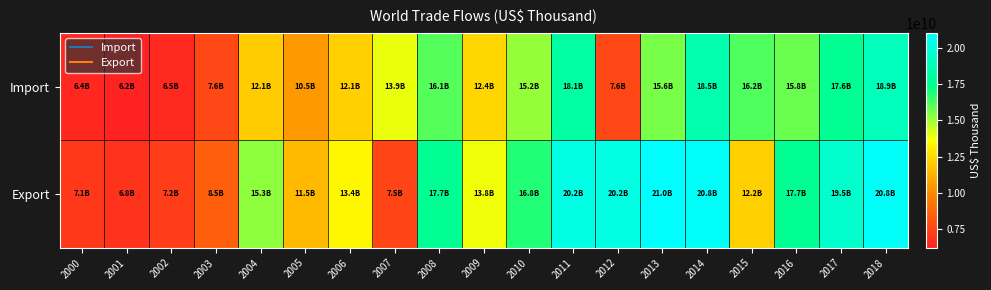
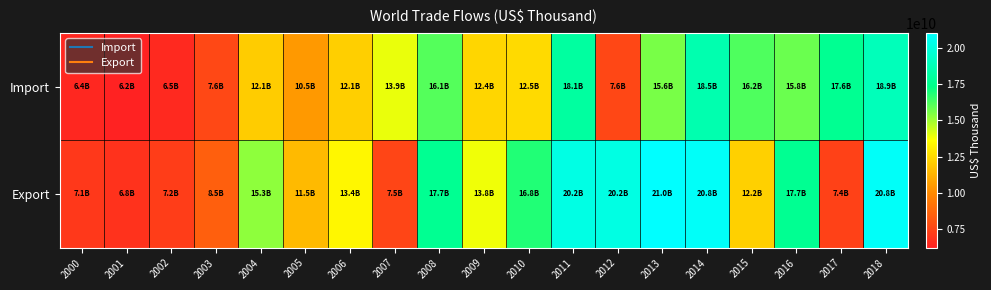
Import, 2010: 15.2B -> 12.5B
Export, 2017: 19.5B -> 7.4B
